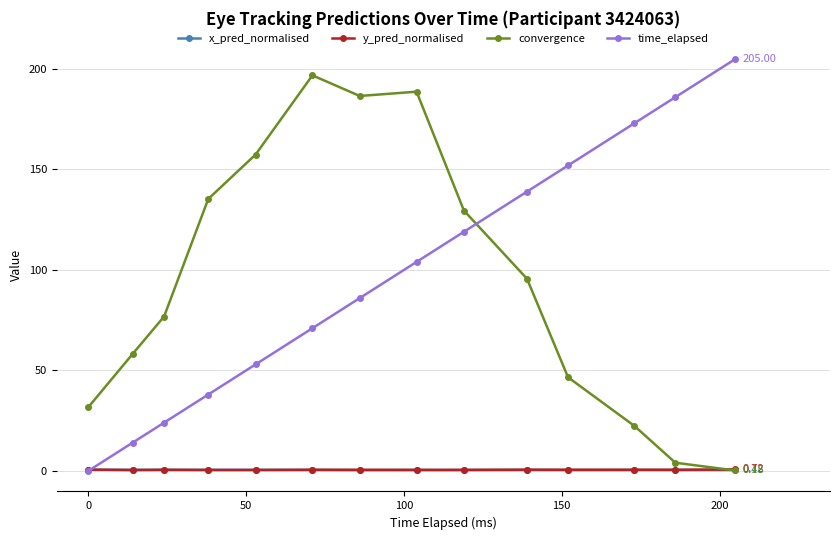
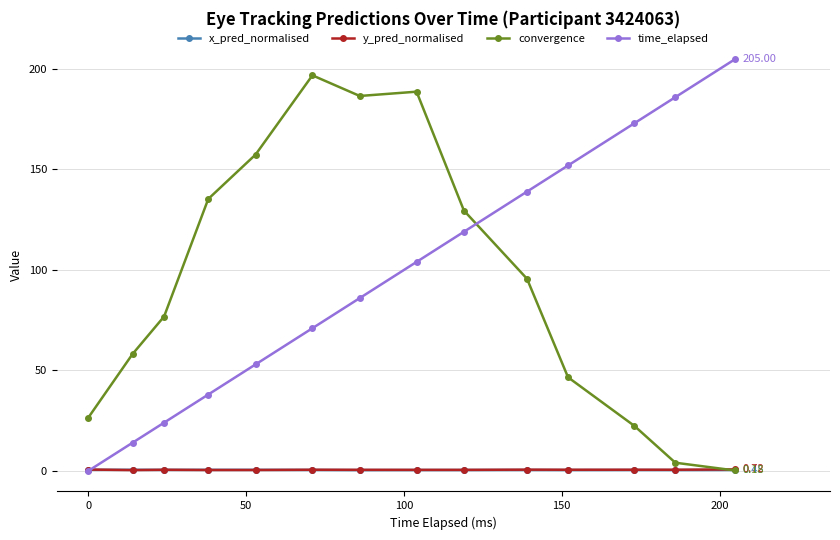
convergence, 0: 32 -> 27
